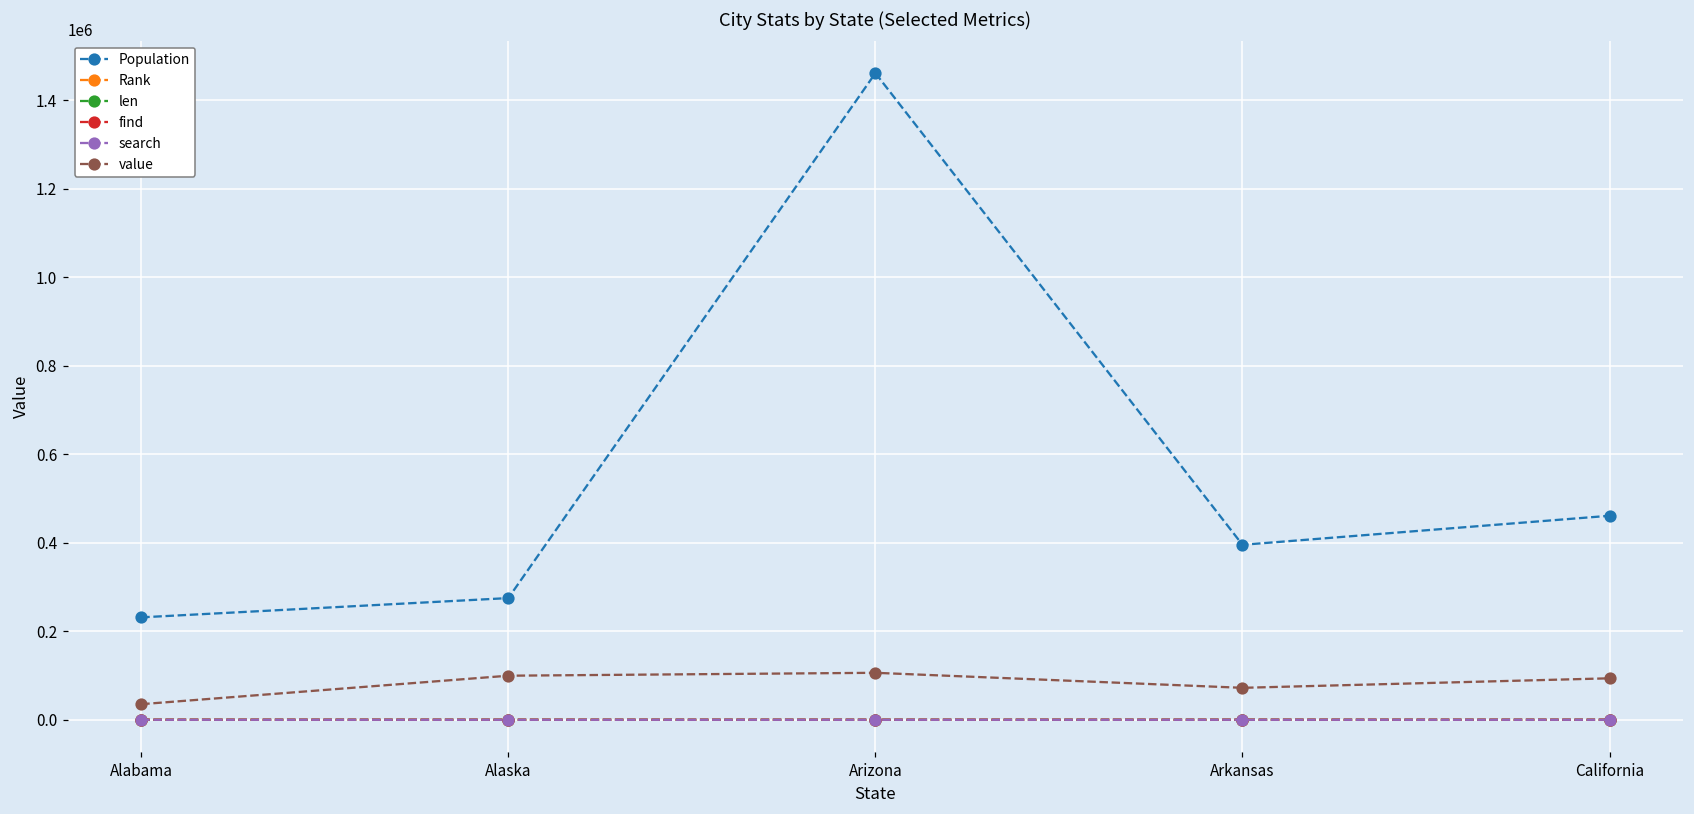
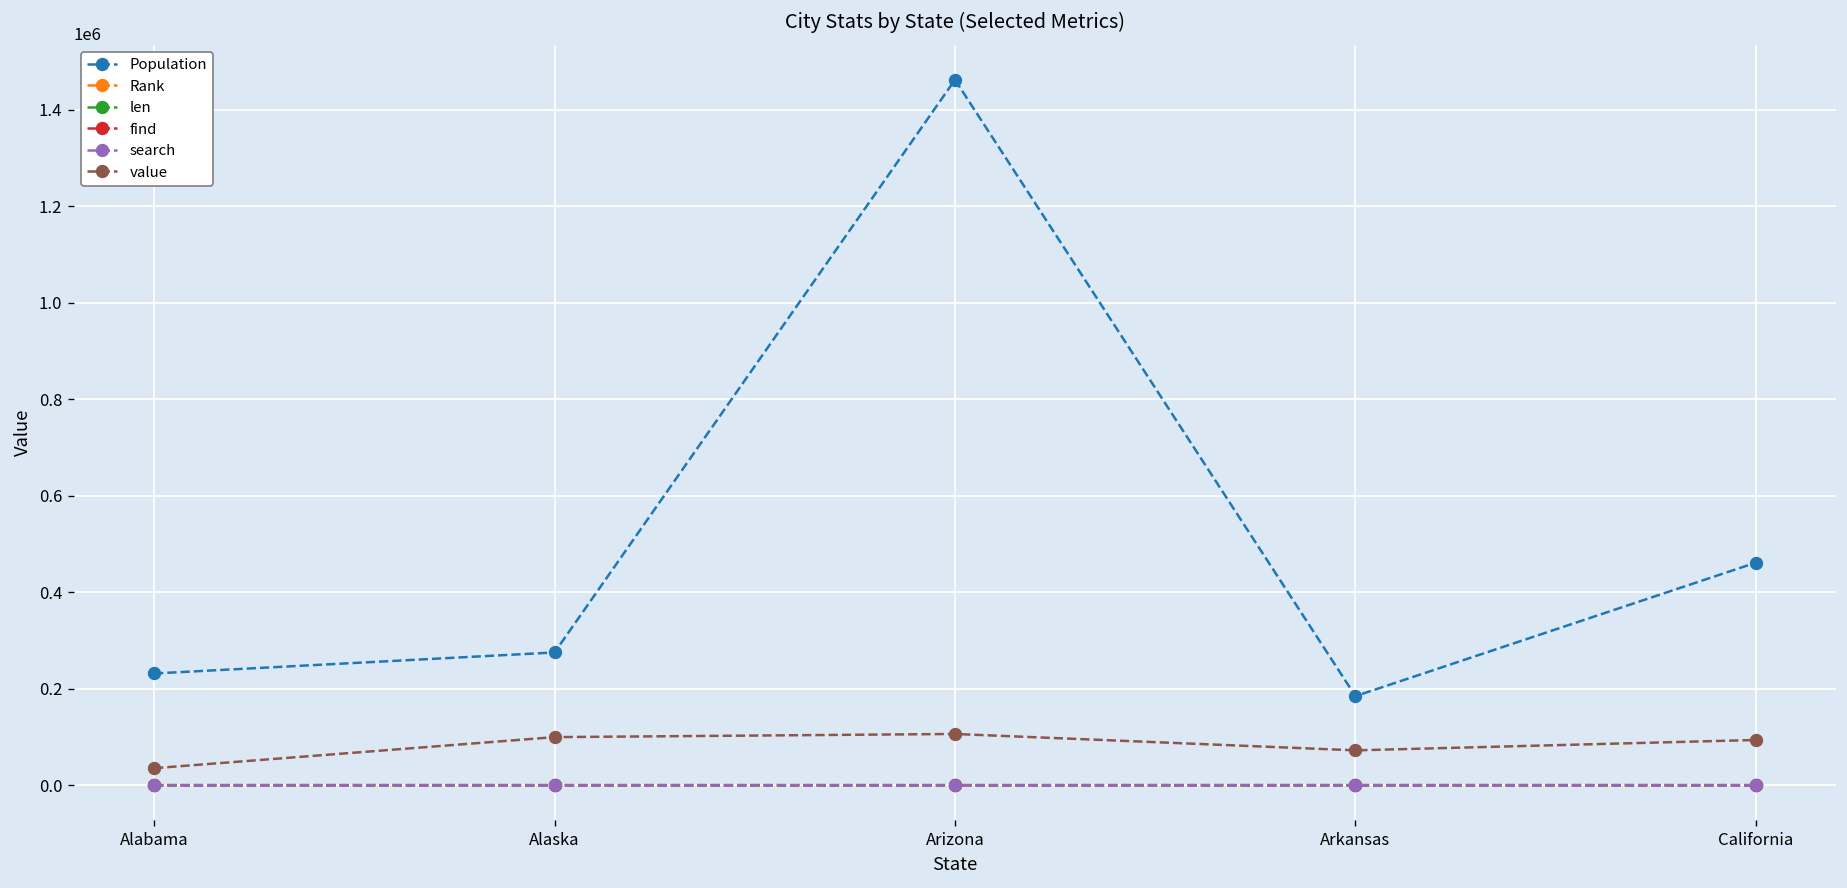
Population, Arkansas: 400000 -> 180000
